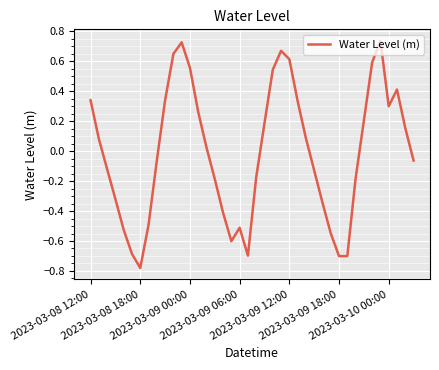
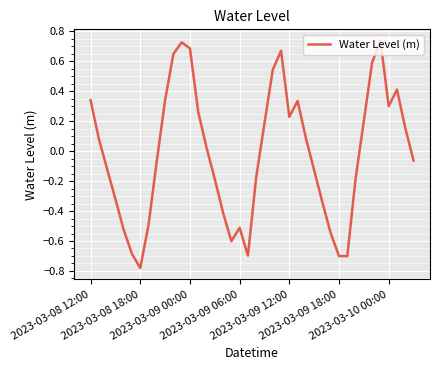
2023-03-09 00:00: 0.56 -> 0.69
2023-03-09 12:00: 0.62 -> 0.23
